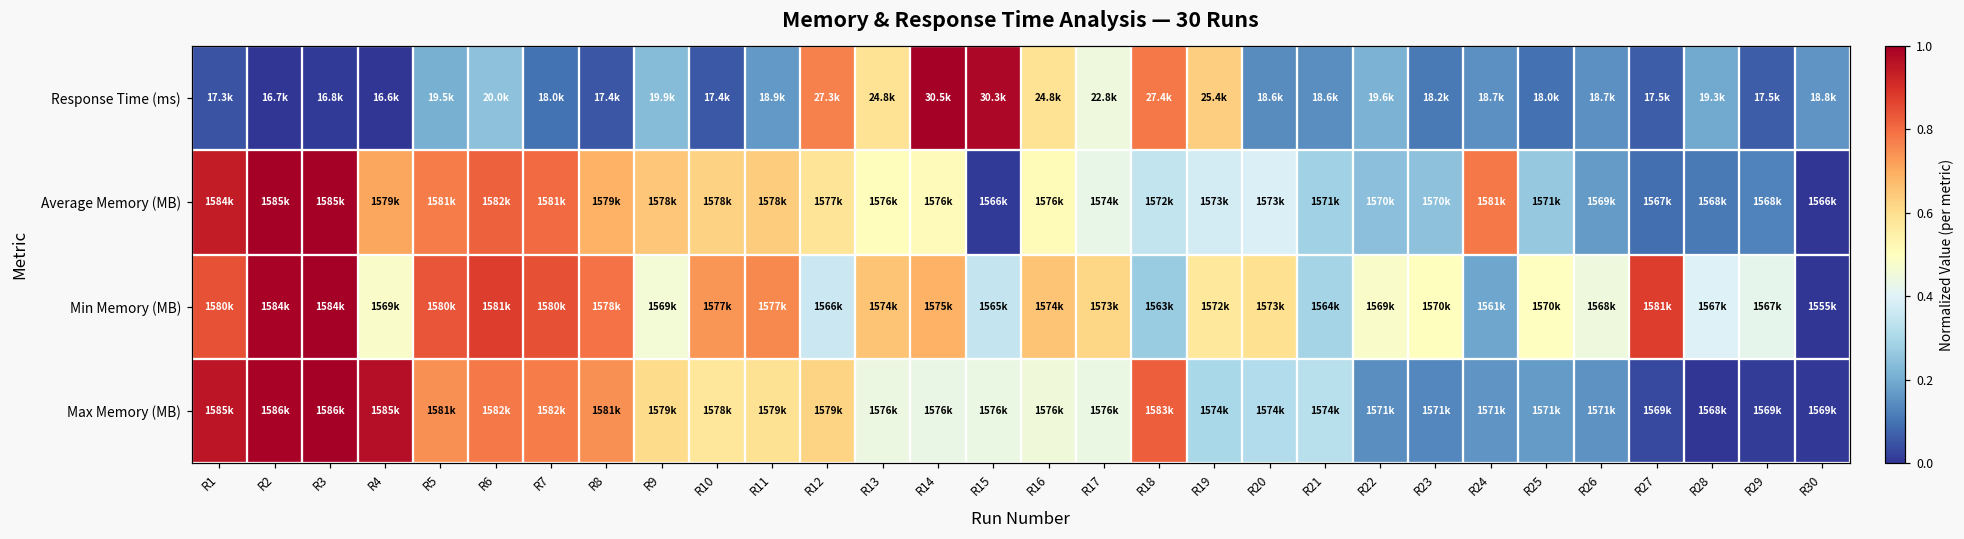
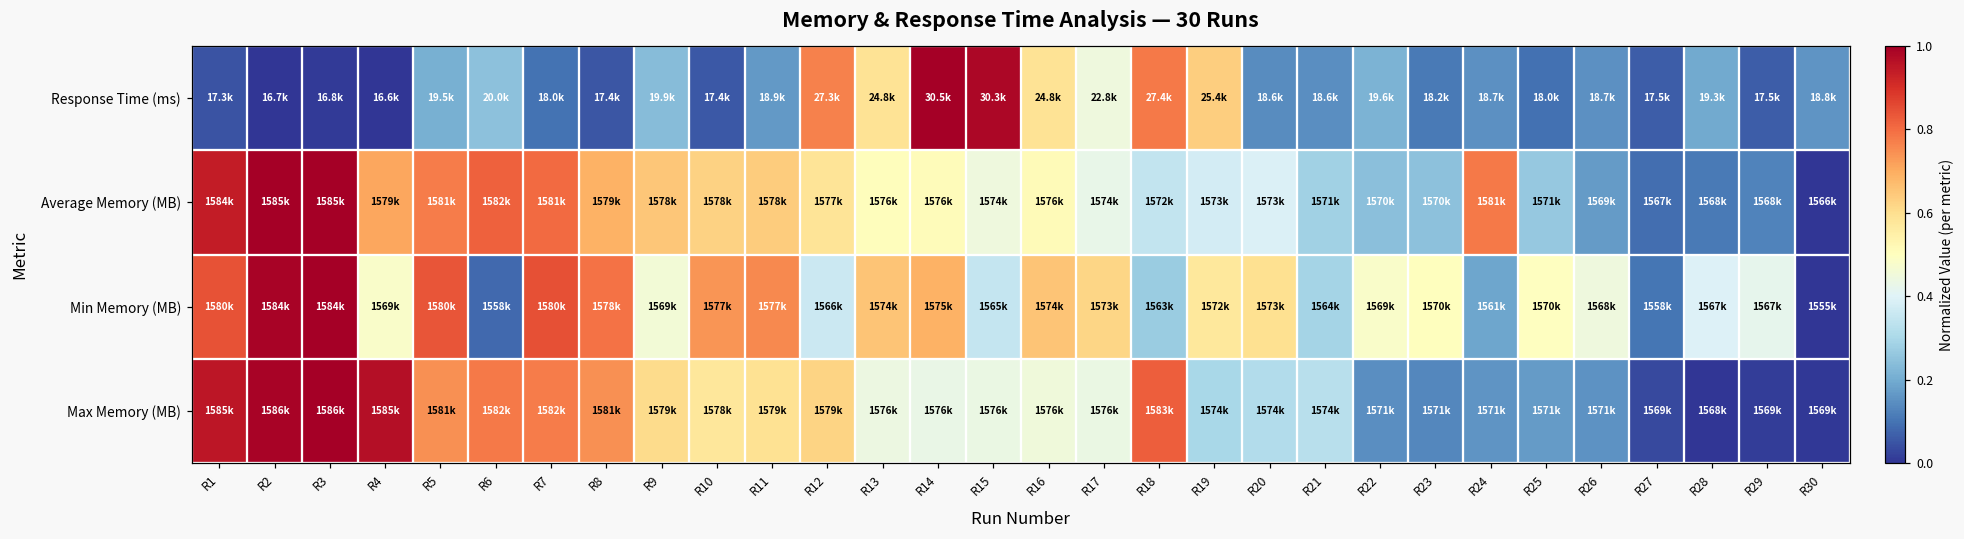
Average Memory (MB), R15: 1566k -> 1574k
Min Memory (MB), R6: 1581k -> 1558k
Min Memory (MB), R27: 1581k -> 1558k
